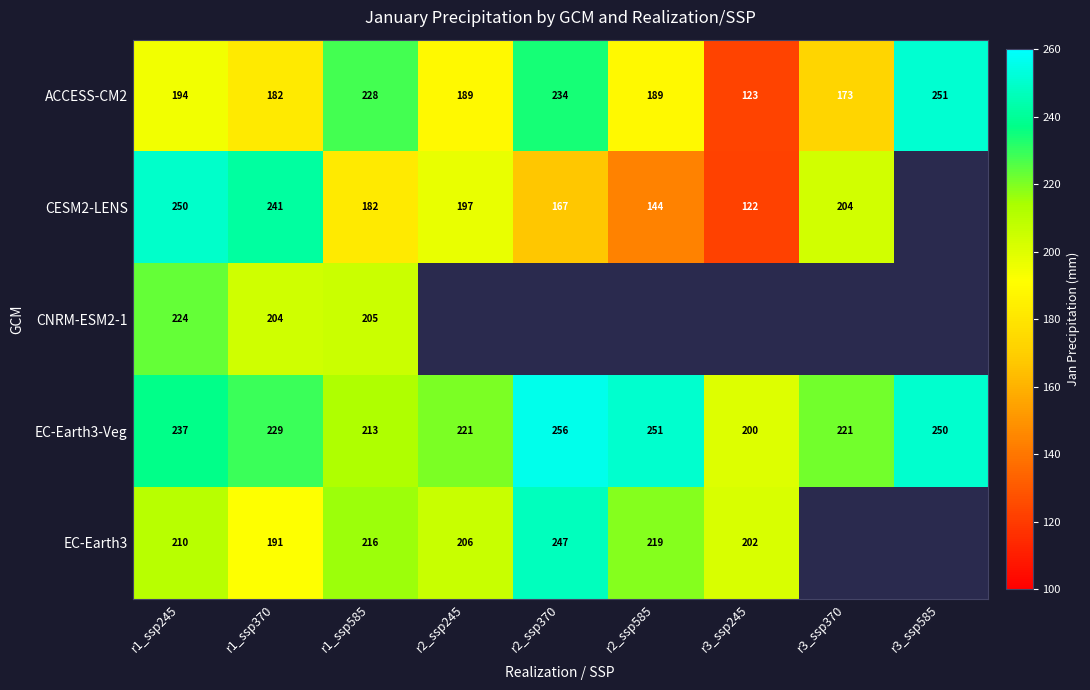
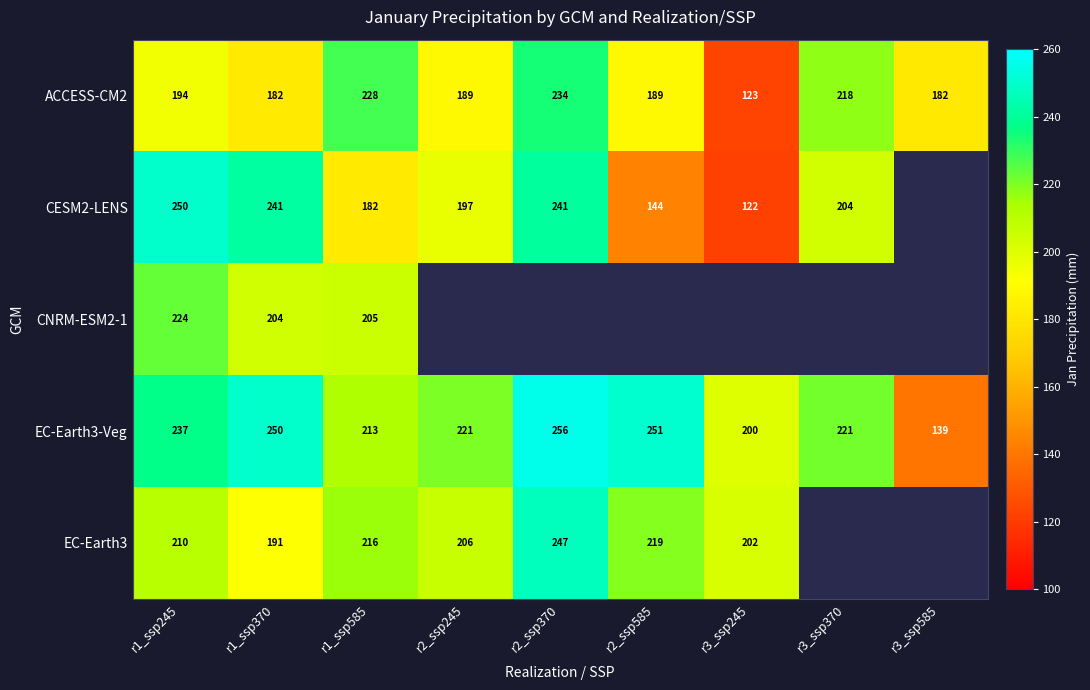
ACCESS-CM2, r3_ssp370: 173 -> 218
ACCESS-CM2, r3_ssp585: 251 -> 182
CESM2-LENS, r2_ssp370: 167 -> 241
EC-Earth3-Veg, r1_ssp370: 229 -> 250
EC-Earth3-Veg, r3_ssp585: 250 -> 139
